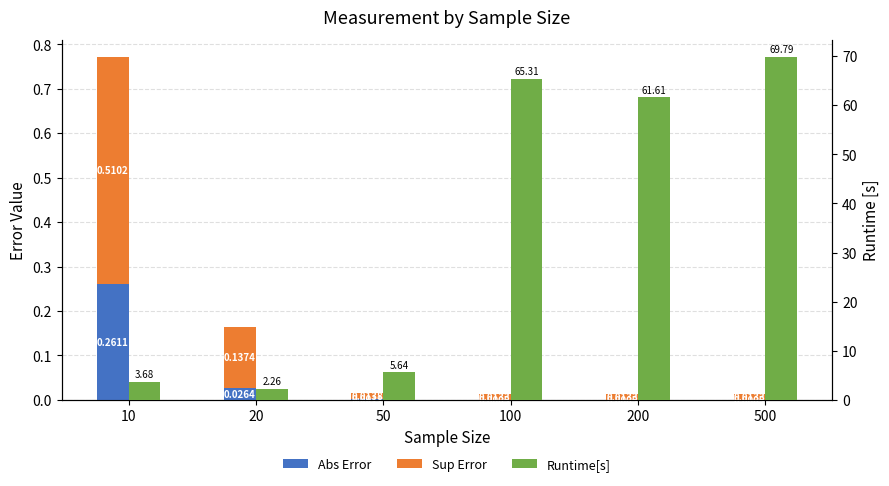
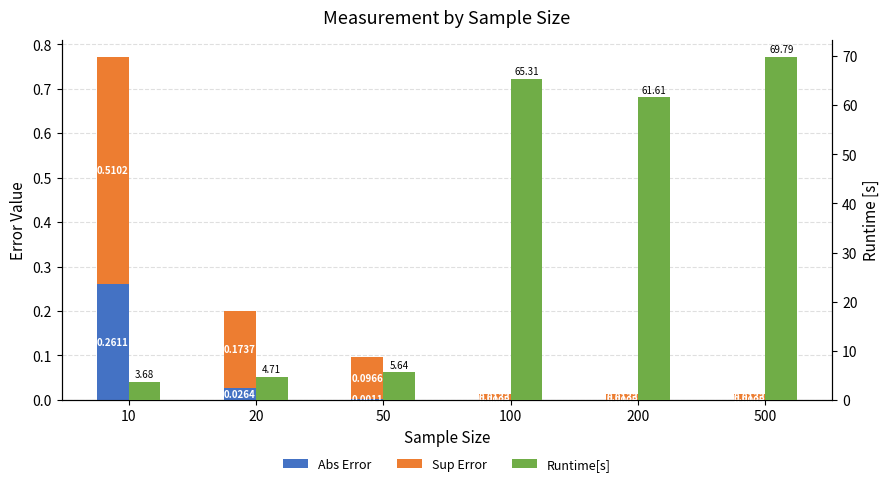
Sup Error, 20: 0.1374 -> 0.1737
Sup Error, 50: 0.0138 -> 0.0966
Runtime[s], 20: 2.26 -> 4.71
